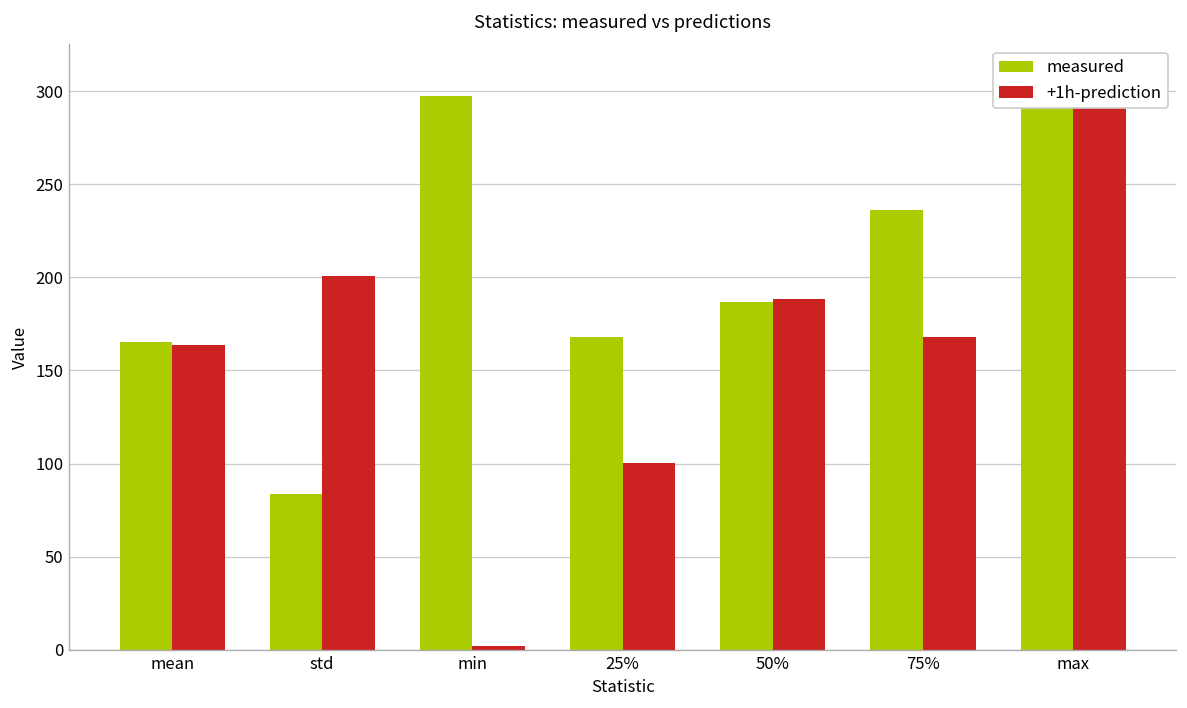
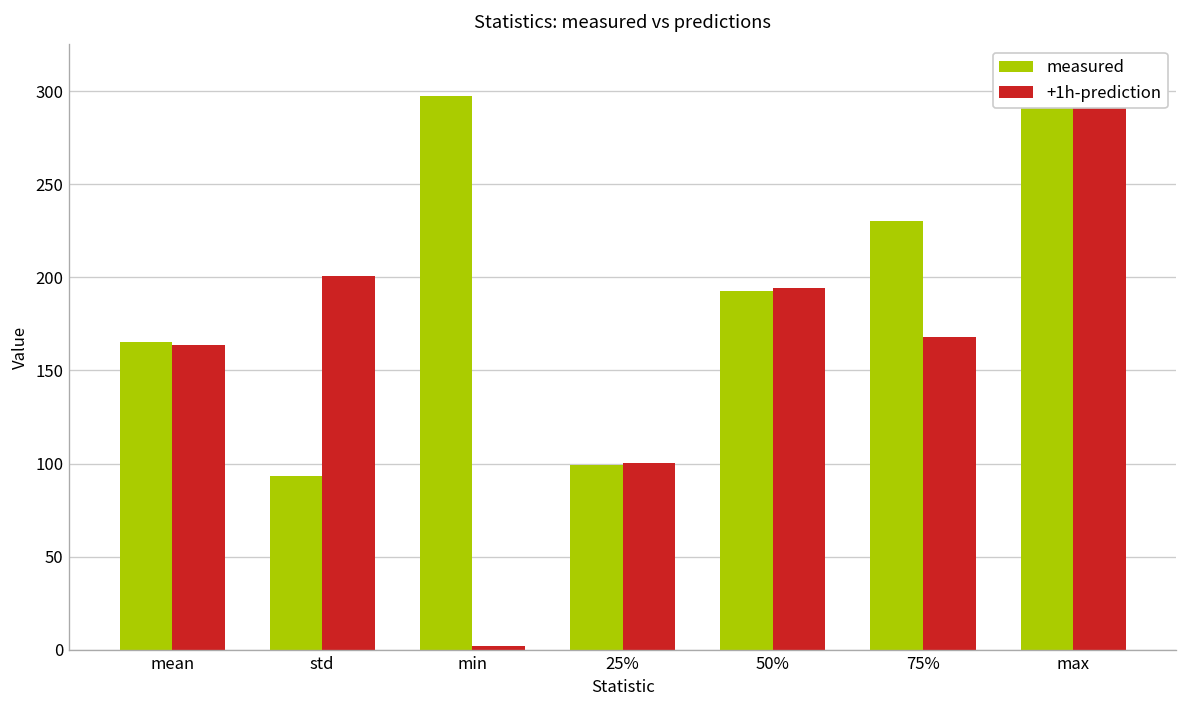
measured, std: 84 -> 93
measured, 25%: 168 -> 99
measured, 50%: 187 -> 192
+1h-prediction, 50%: 188 -> 194
measured, 75%: 236 -> 230
